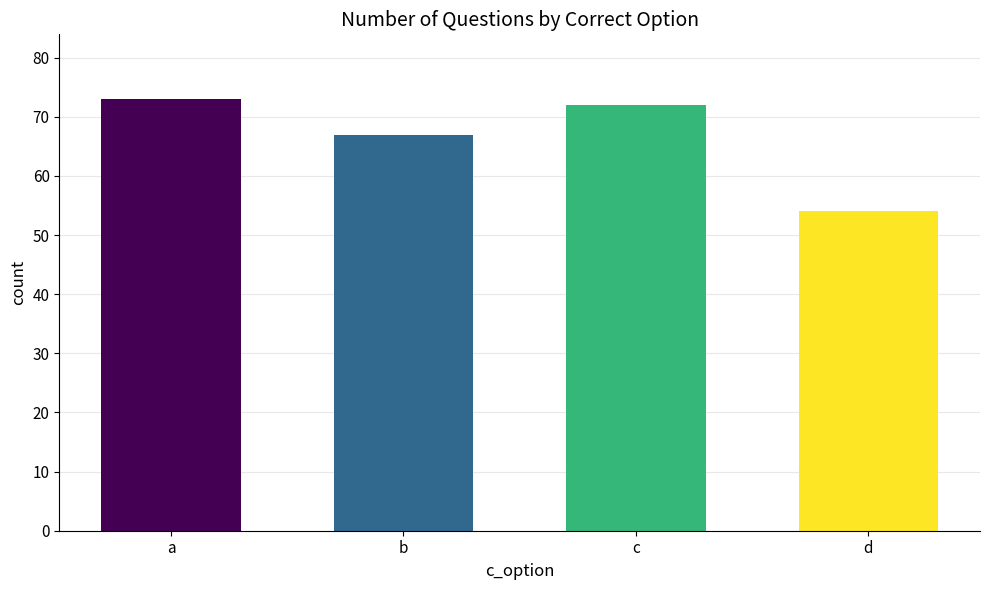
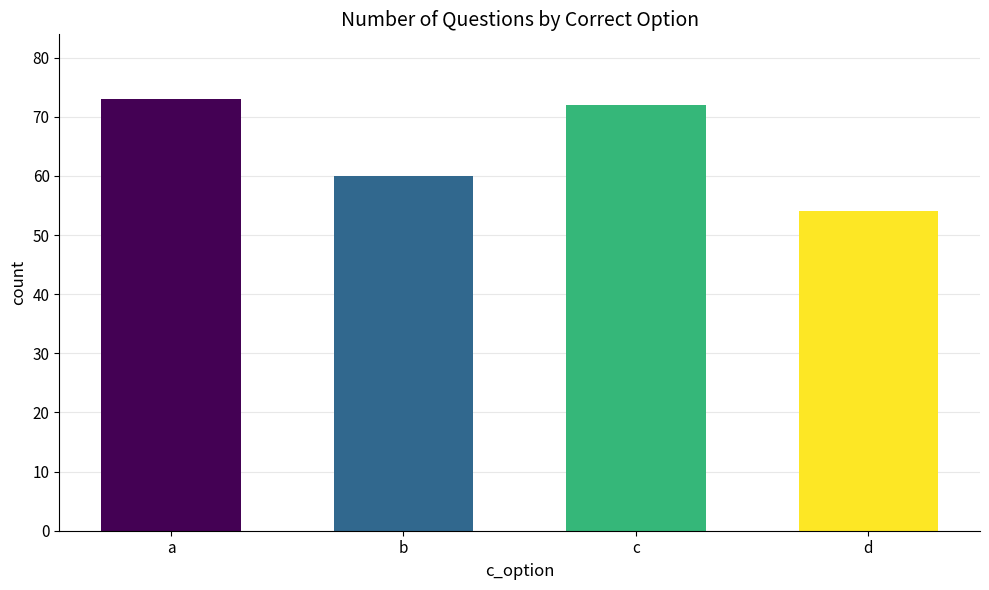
b: 67 -> 60
